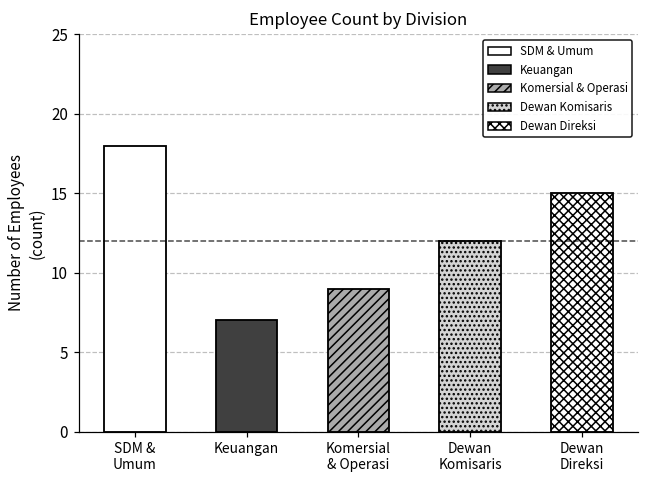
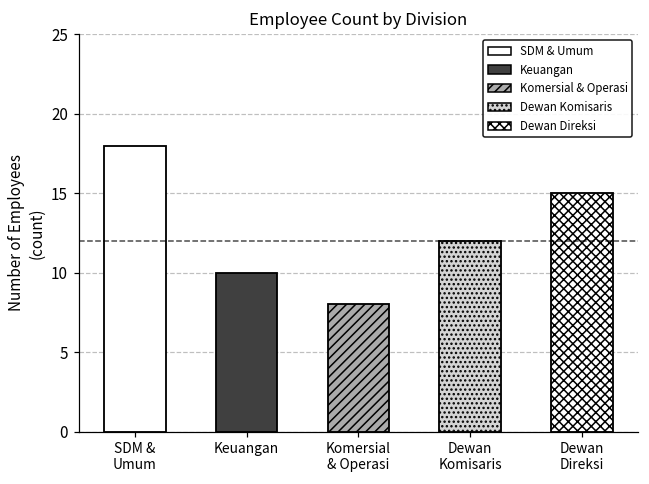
Keuangan: 7 -> 10
Komersial & Operasi: 9 -> 8
